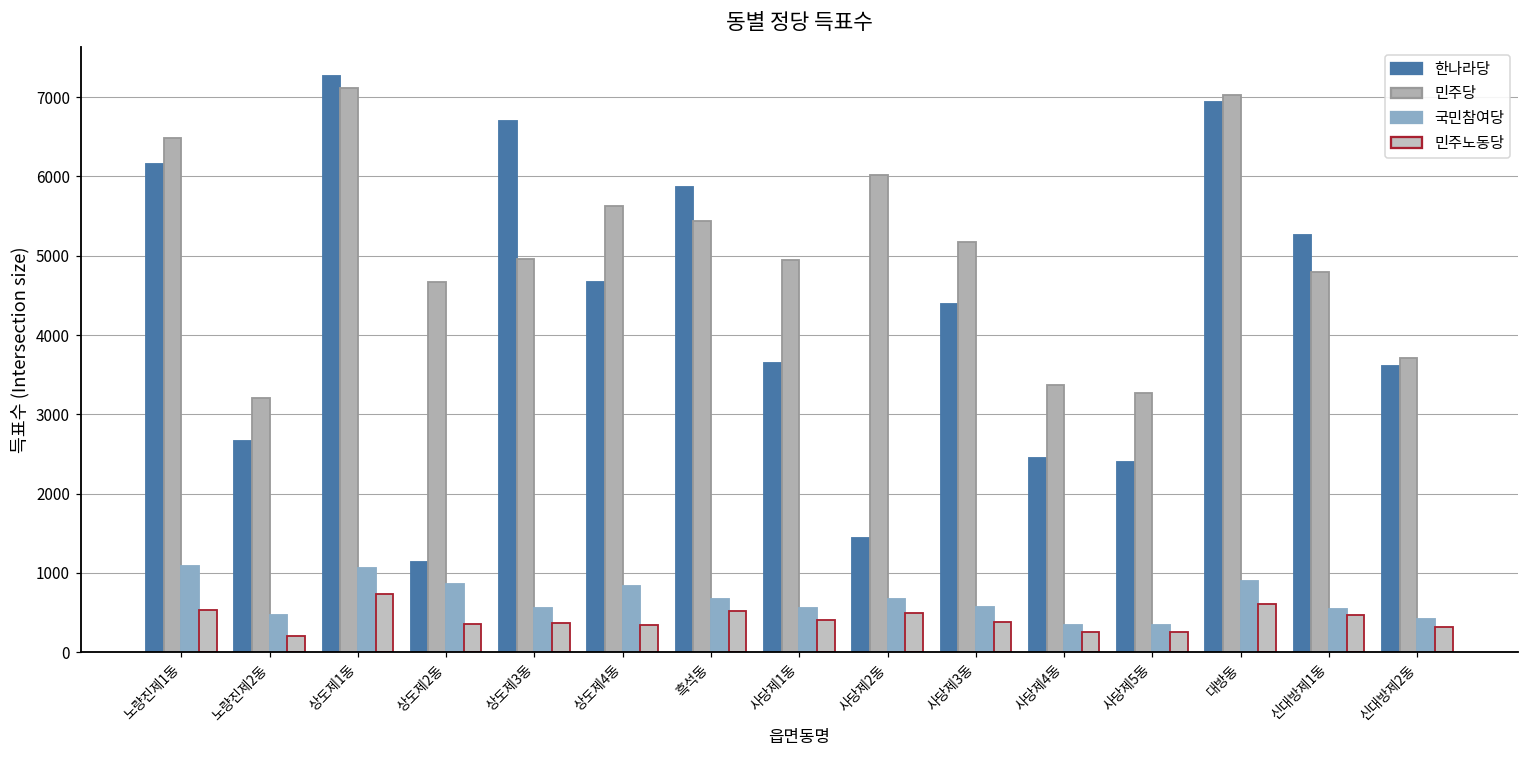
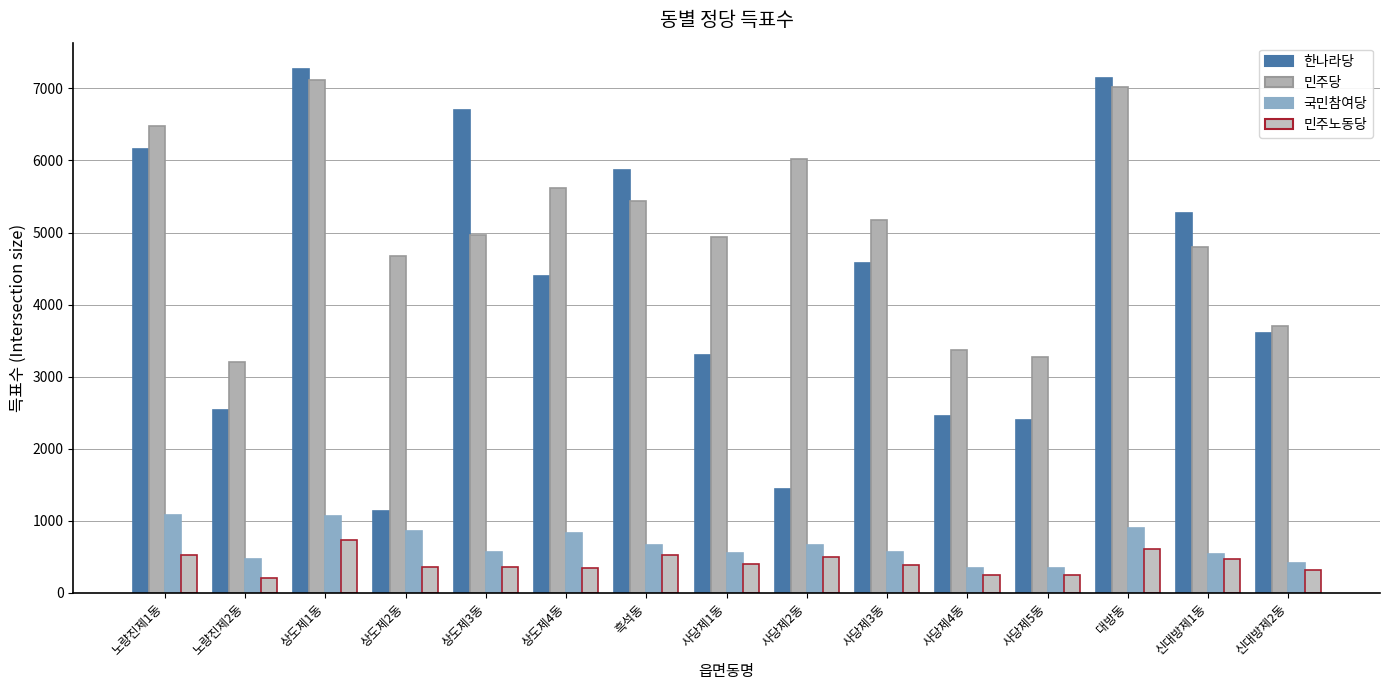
한나라당, 노량진제2동: 2700 -> 2500
한나라당, 상도제4동: 4700 -> 4400
한나라당, 사당제1동: 3700 -> 3300
한나라당, 사당제3동: 4400 -> 4600
한나라당, 대방동: 6900 -> 7100
